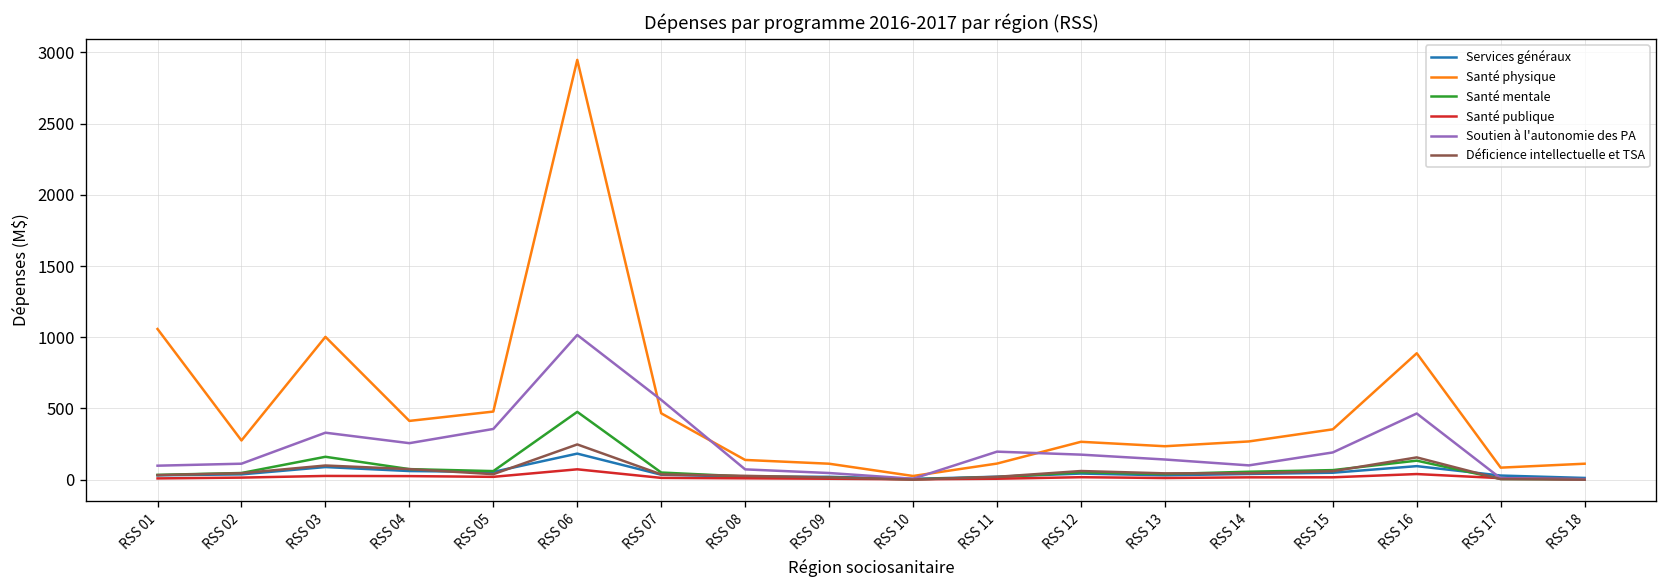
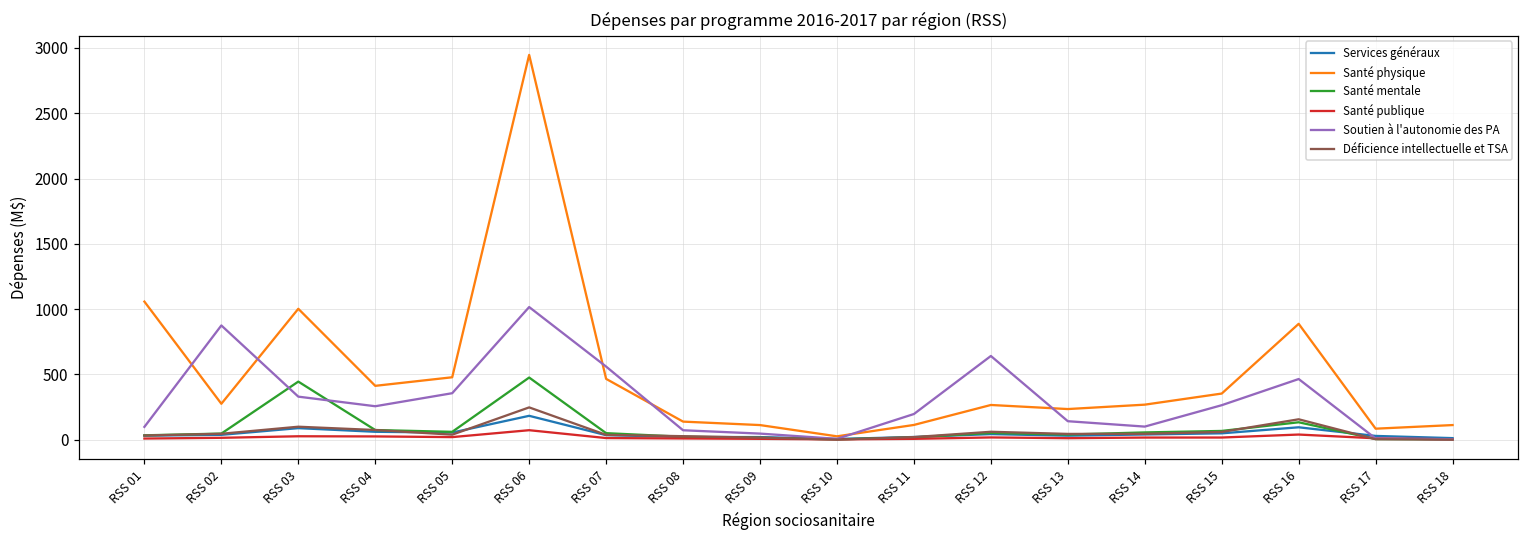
Soutien à l'autonomie des PA, RSS 02: 110 -> 870
Santé mentale, RSS 03: 160 -> 440
Soutien à l'autonomie des PA, RSS 12: 180 -> 640
Soutien à l'autonomie des PA, RSS 15: 190 -> 260
